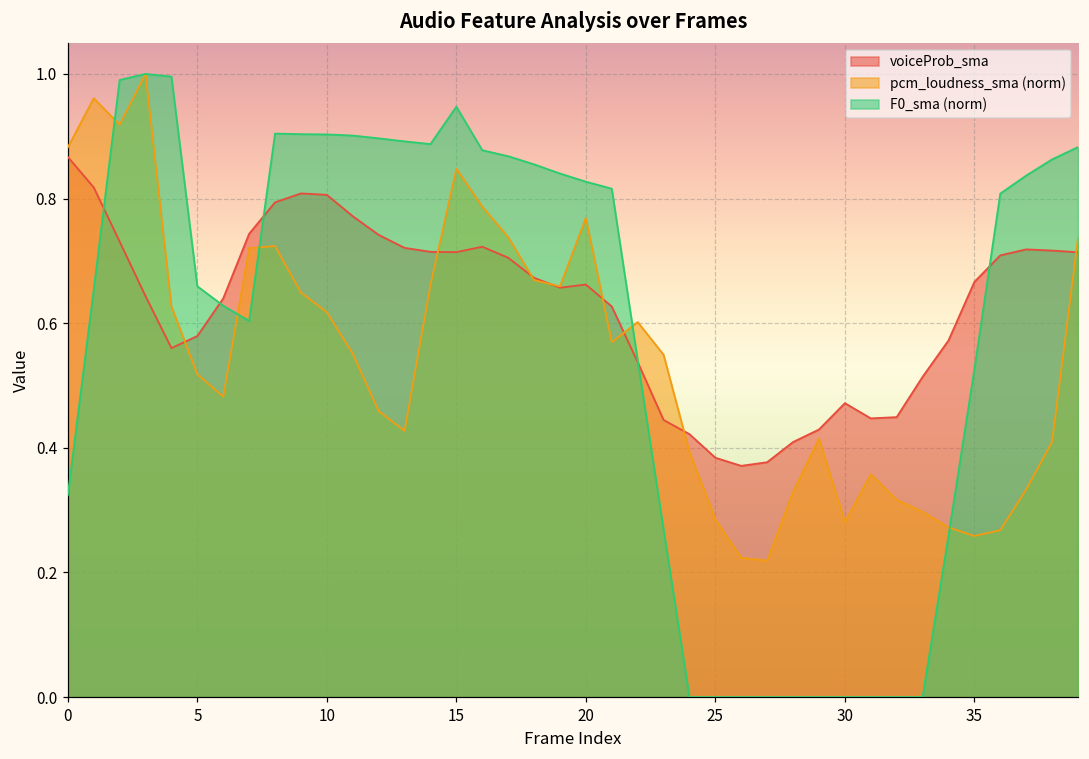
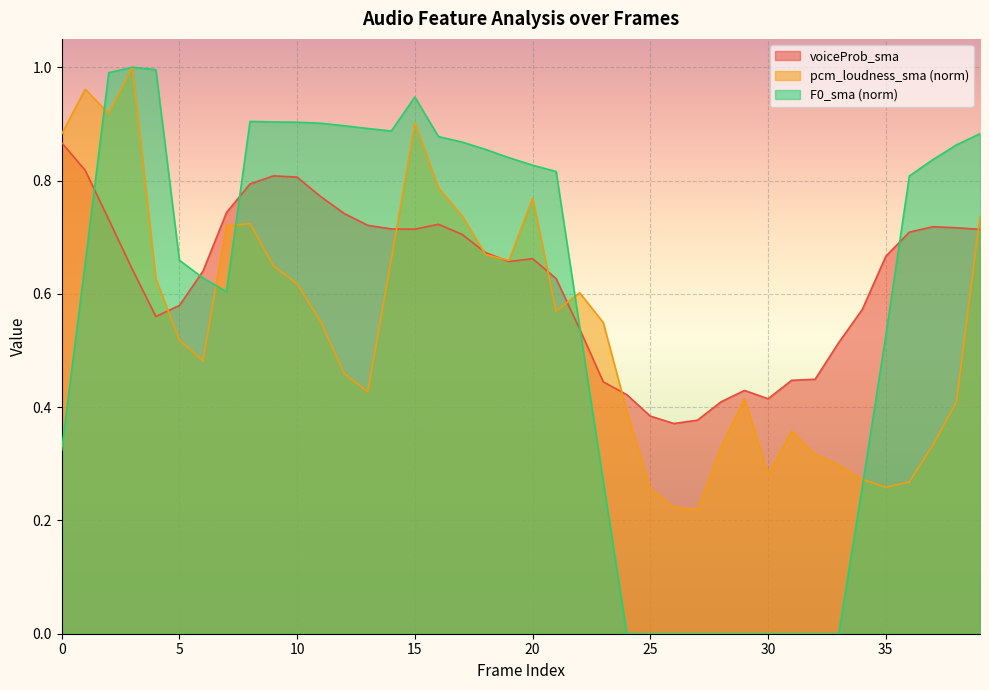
pcm_loudness_sma (norm), 15: 0.85 -> 0.90
pcm_loudness_sma (norm), 25: 0.29 -> 0.26
voiceProb_sma, 30: 0.47 -> 0.41
